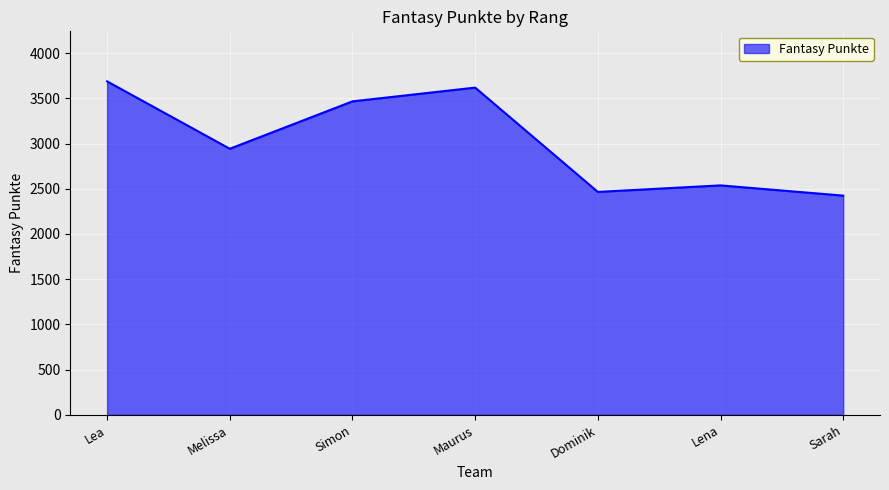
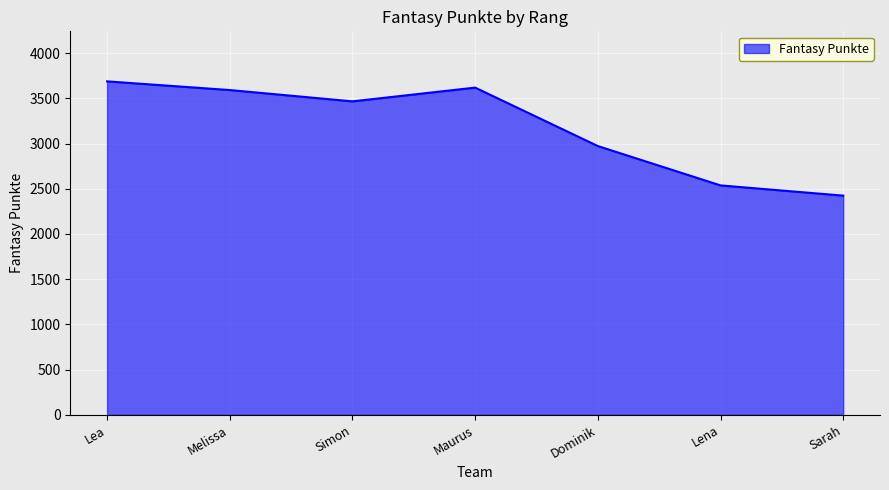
Melissa: 2900 -> 3600
Dominik: 2500 -> 3000
